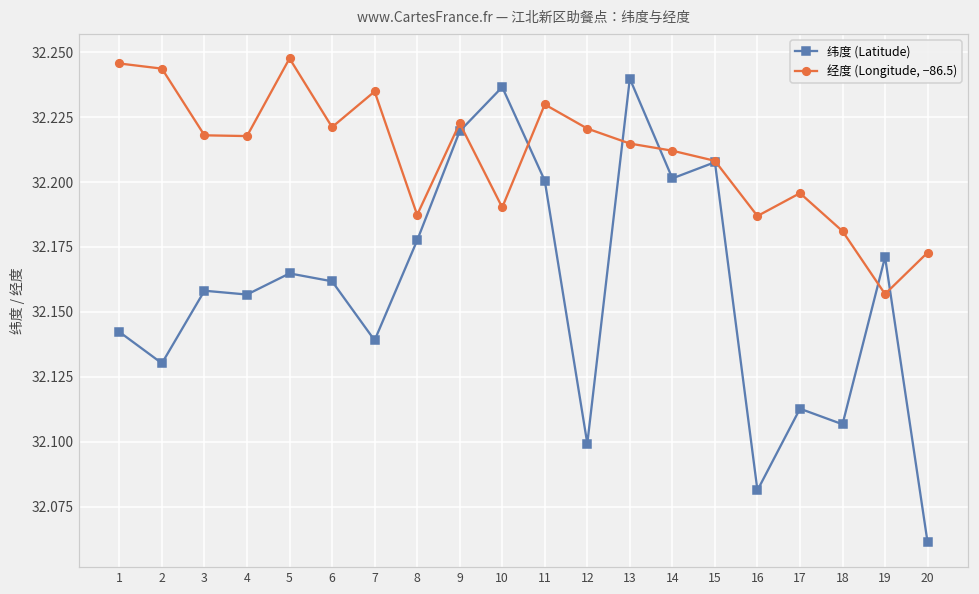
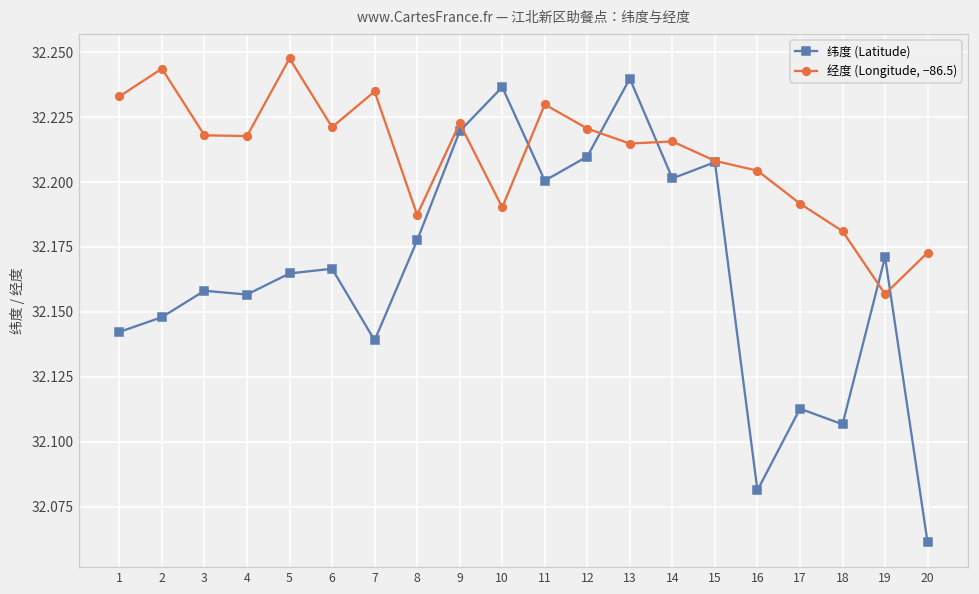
经度 (Longitude, −86.5), 1: 32.246 -> 32.233
纬度 (Latitude), 2: 32.130 -> 32.148
纬度 (Latitude), 6: 32.162 -> 32.167
纬度 (Latitude), 12: 32.099 -> 32.210
经度 (Longitude, −86.5), 14: 32.212 -> 32.216
经度 (Longitude, −86.5), 16: 32.187 -> 32.204
经度 (Longitude, −86.5), 17: 32.196 -> 32.192
